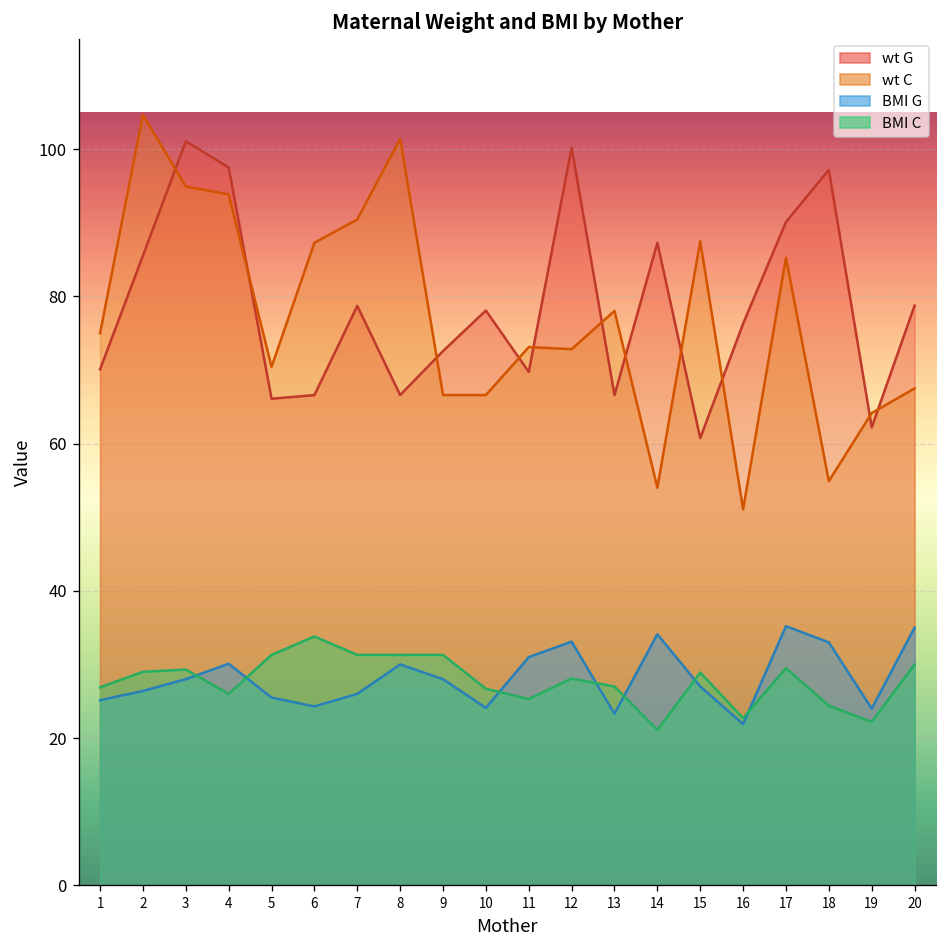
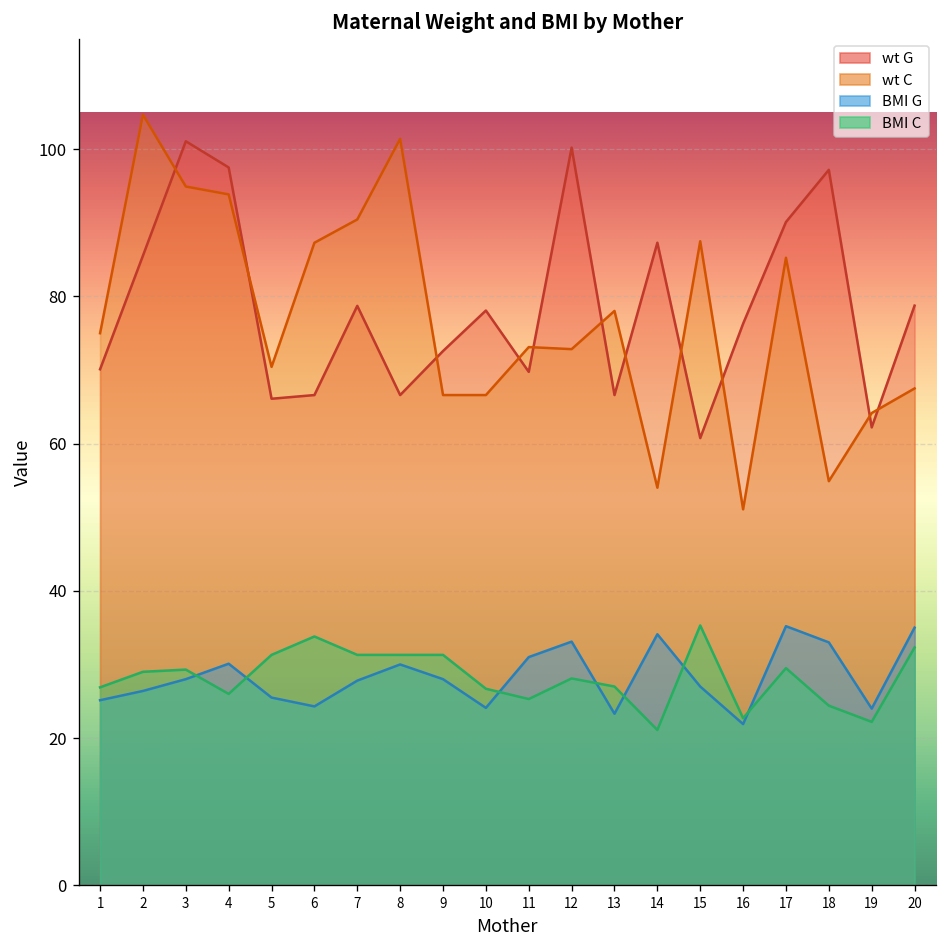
BMI G, 7: 26 -> 28
BMI C, 15: 29 -> 35
BMI C, 20: 30 -> 32
